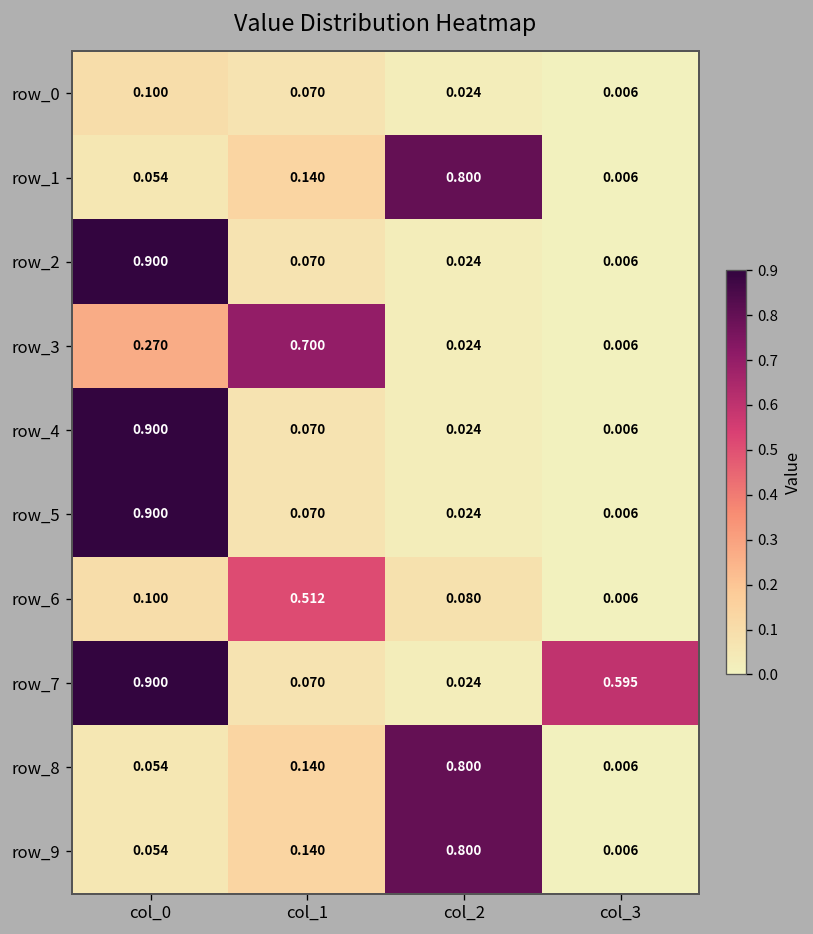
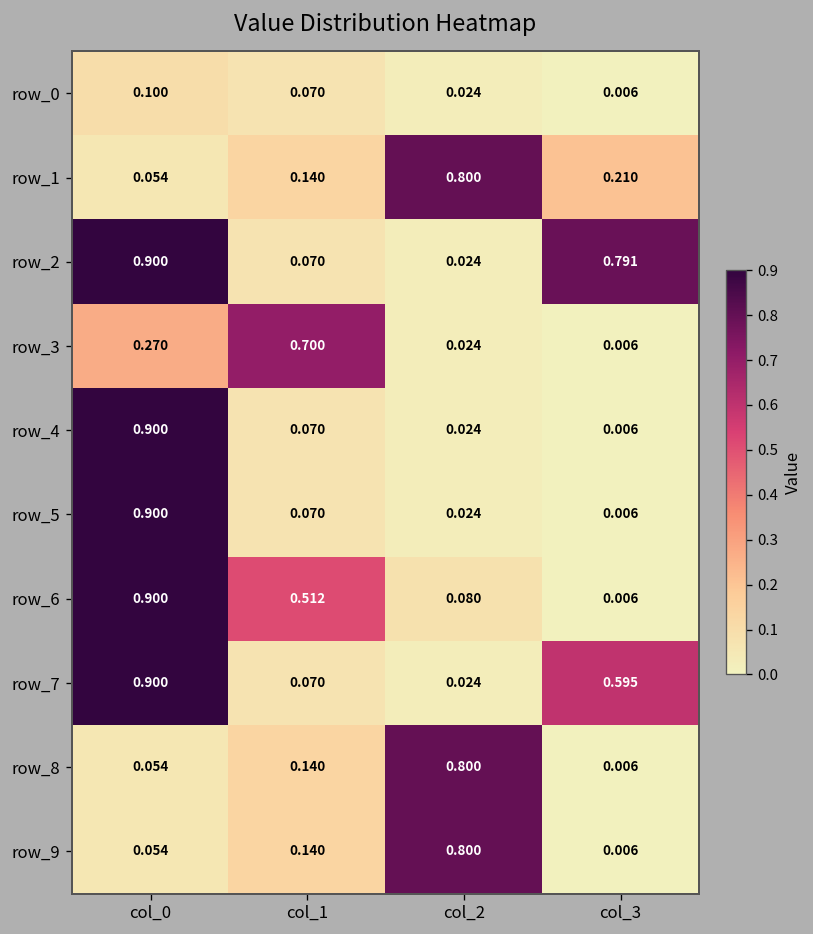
row_1, col_3: 0.006 -> 0.210
row_2, col_3: 0.006 -> 0.791
row_6, col_0: 0.100 -> 0.900
